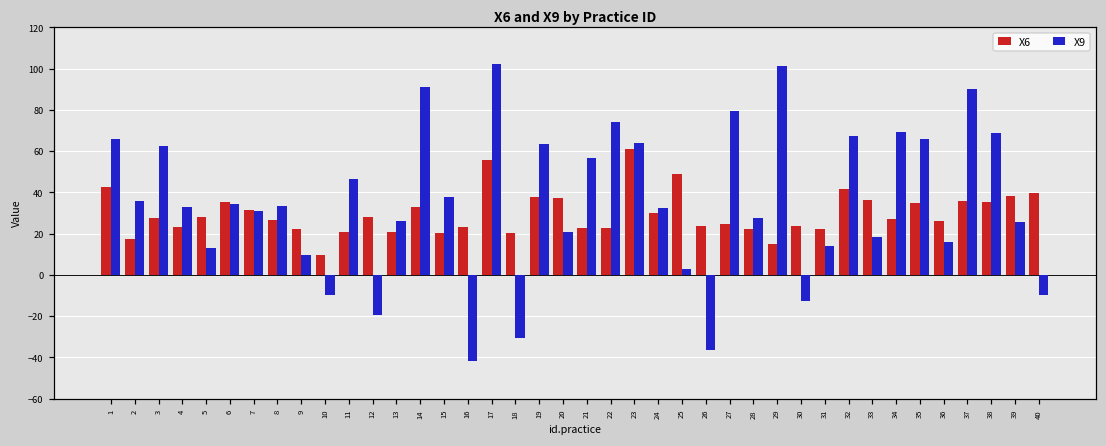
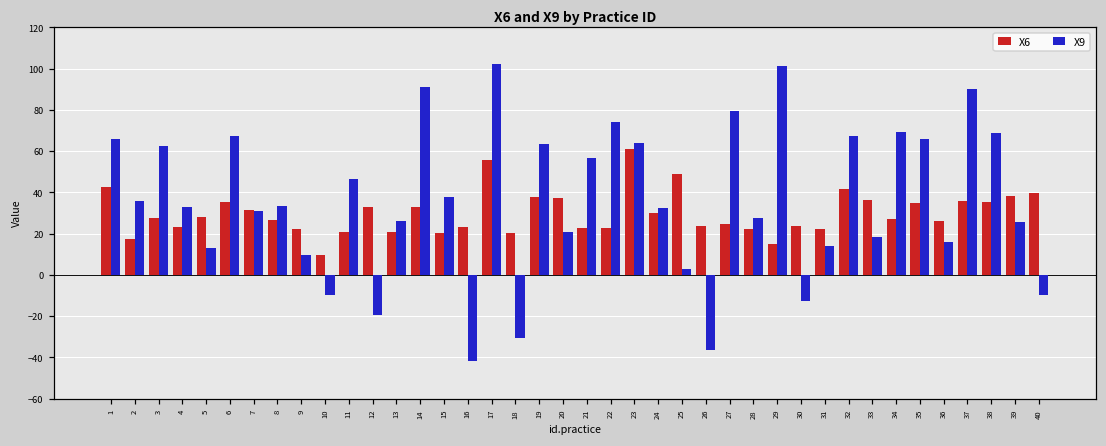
X9, 6: 34 -> 67
X6, 12: 28 -> 33
